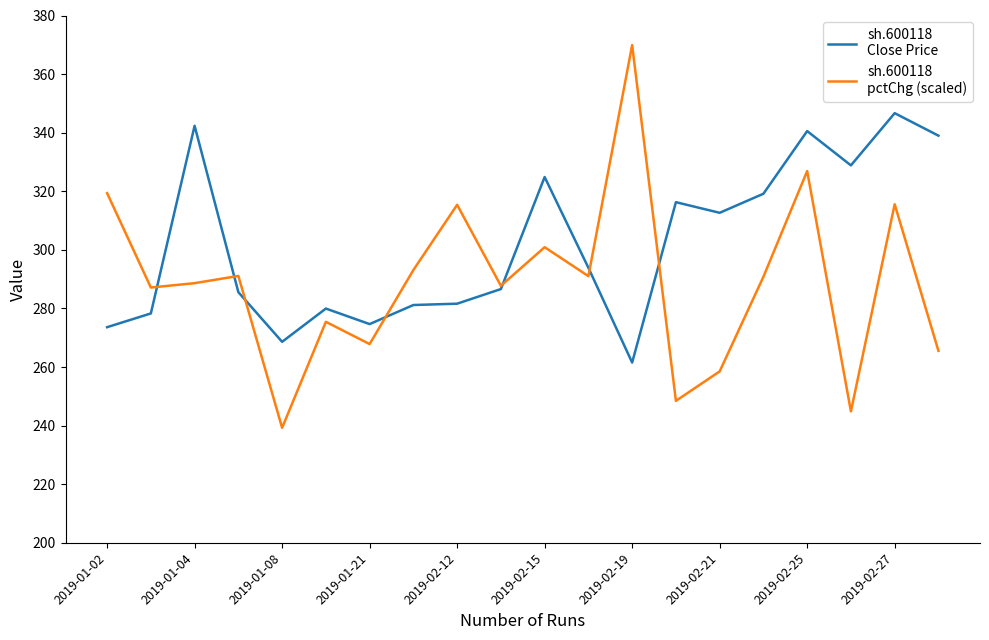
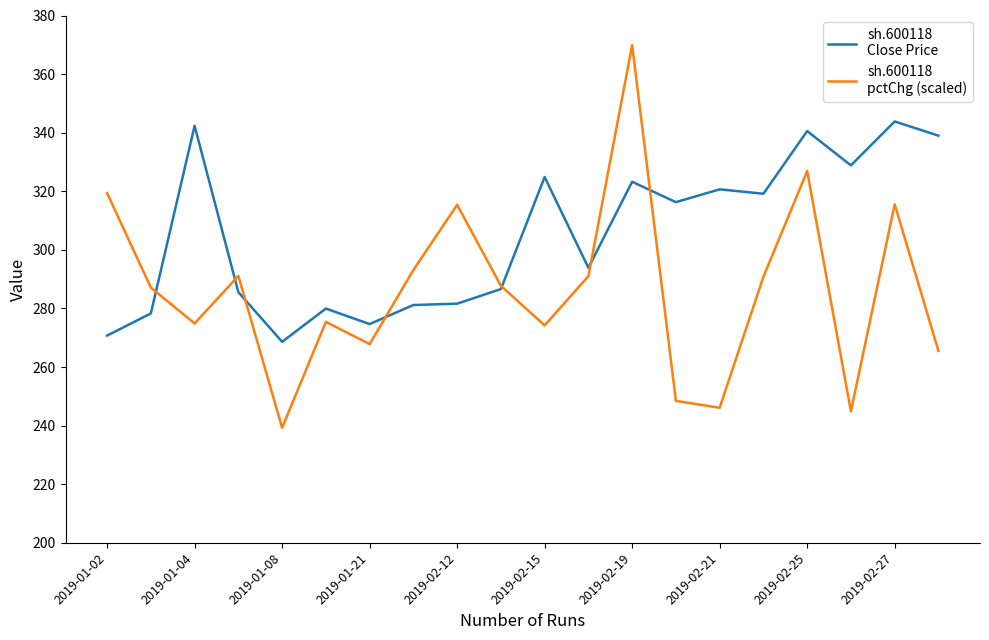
sh.600118 Close Price, 2019-01-02: 274 -> 271
sh.600118 pctChg (scaled), 2019-01-04: 289 -> 275
sh.600118 pctChg (scaled), 2019-02-15: 301 -> 274
sh.600118 Close Price, 2019-02-19: 262 -> 323
sh.600118 Close Price, 2019-02-21: 313 -> 321
sh.600118 pctChg (scaled), 2019-02-21: 259 -> 246
sh.600118 Close Price, 2019-02-27: 347 -> 344
